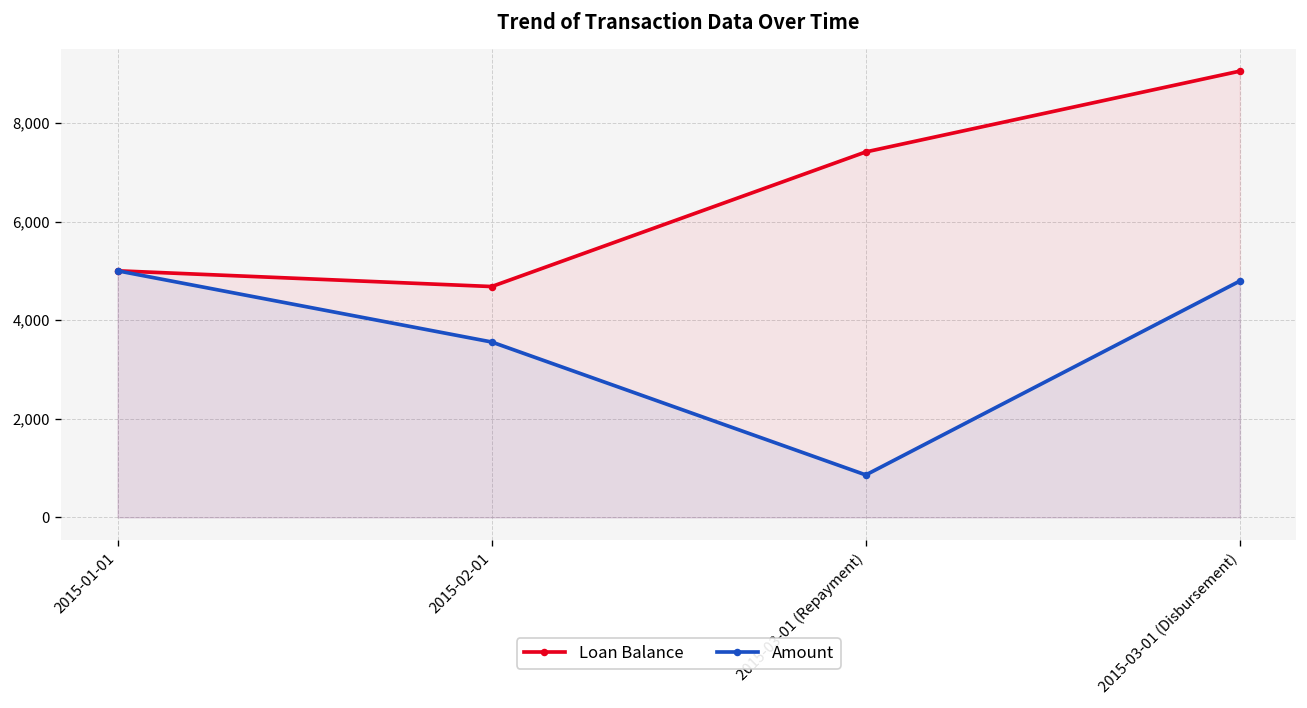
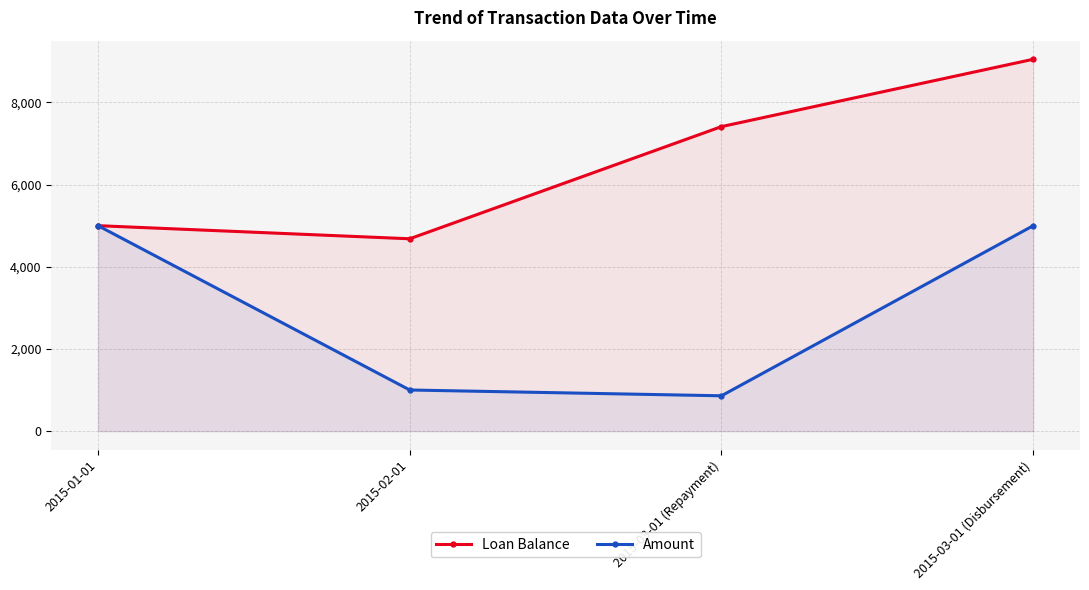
Amount, 2015-02-01: 3,600 -> 1,000
Amount, 2015-03-01 (Disbursement): 4,800 -> 5,000
